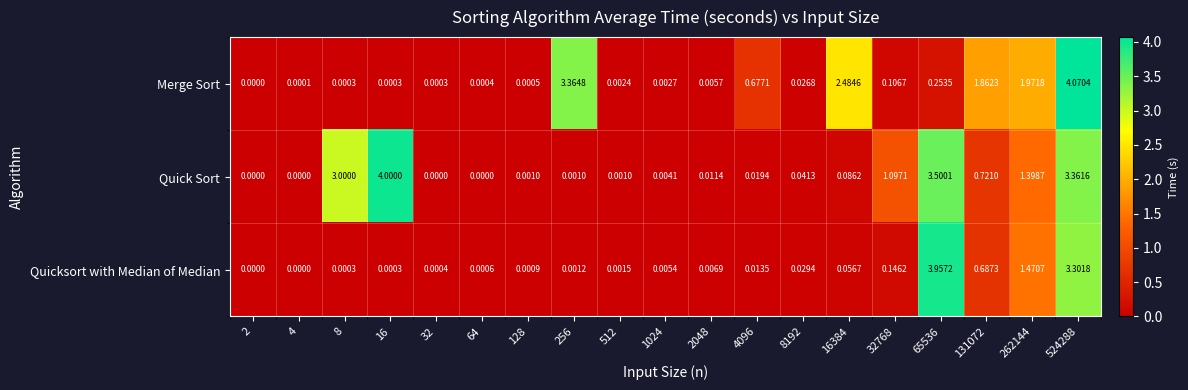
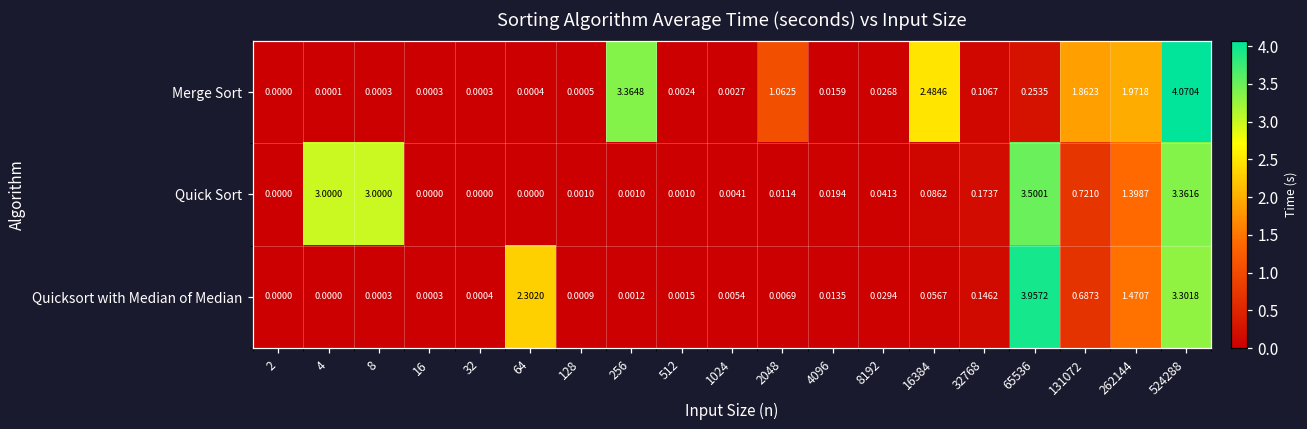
Merge Sort, 2048: 0.0057 -> 1.0625
Merge Sort, 4096: 0.6771 -> 0.0159
Quick Sort, 4: 0.0000 -> 3.0000
Quick Sort, 16: 4.0000 -> 0.0000
Quick Sort, 32768: 1.0971 -> 0.1737
Quicksort with Median of Median, 64: 0.0006 -> 2.3020
